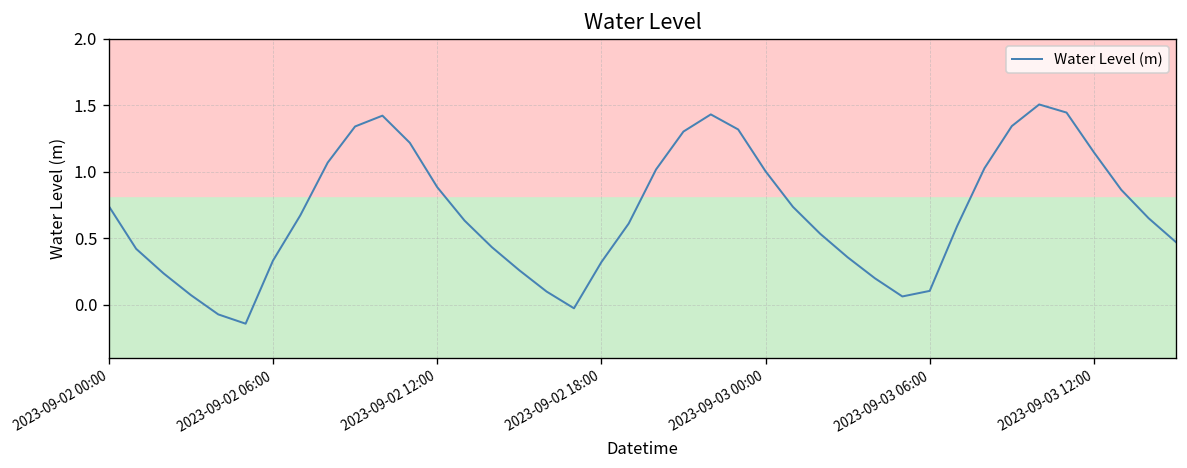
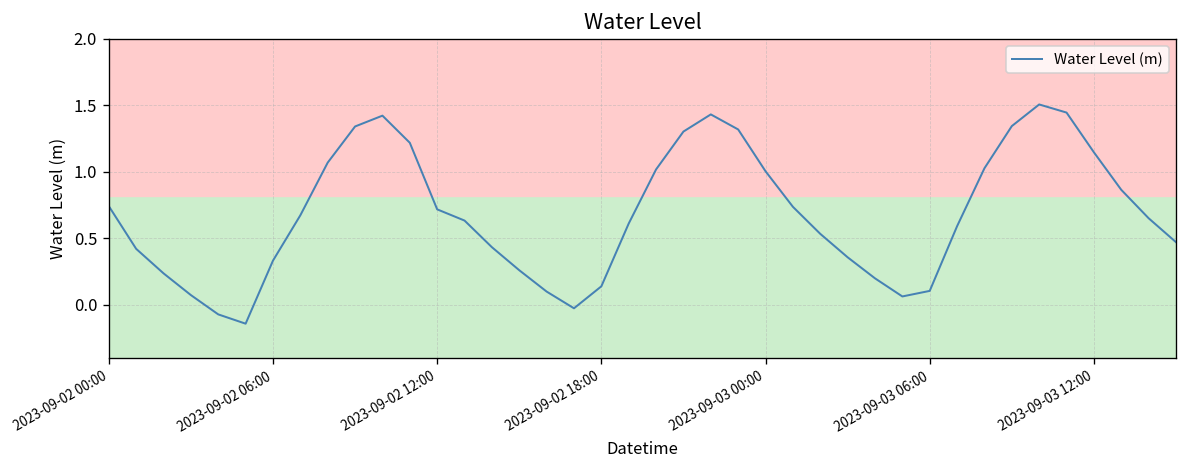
2023-09-02 12:00: 0.88 -> 0.72
2023-09-02 18:00: 0.32 -> 0.14
